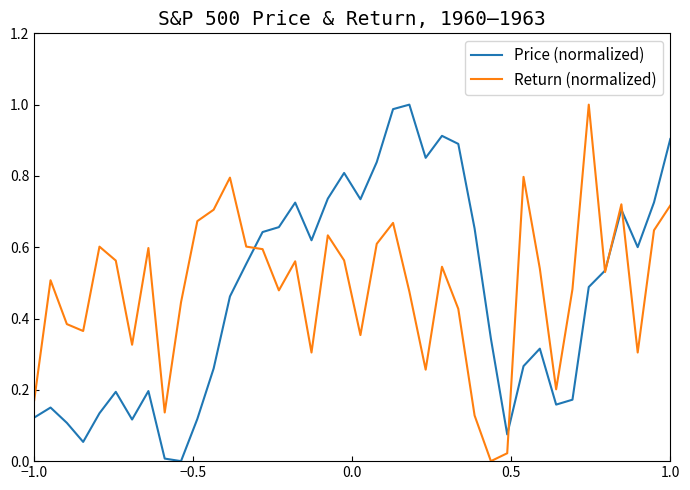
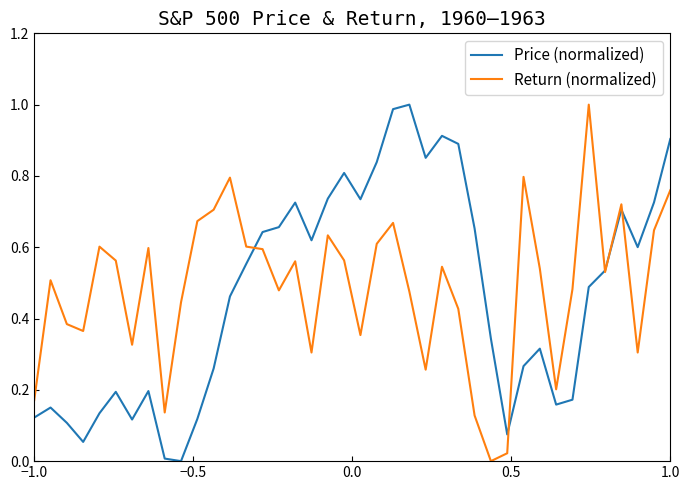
Return (normalized), 1.0: 0.72 -> 0.76
